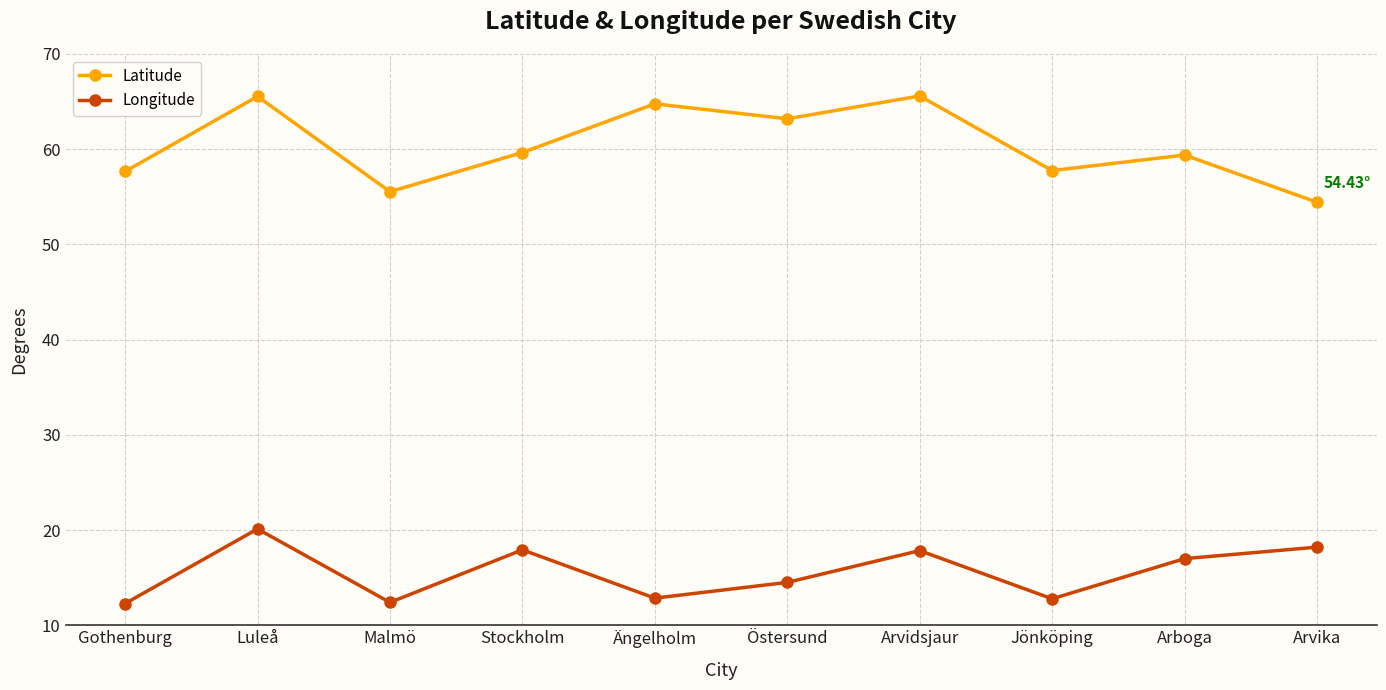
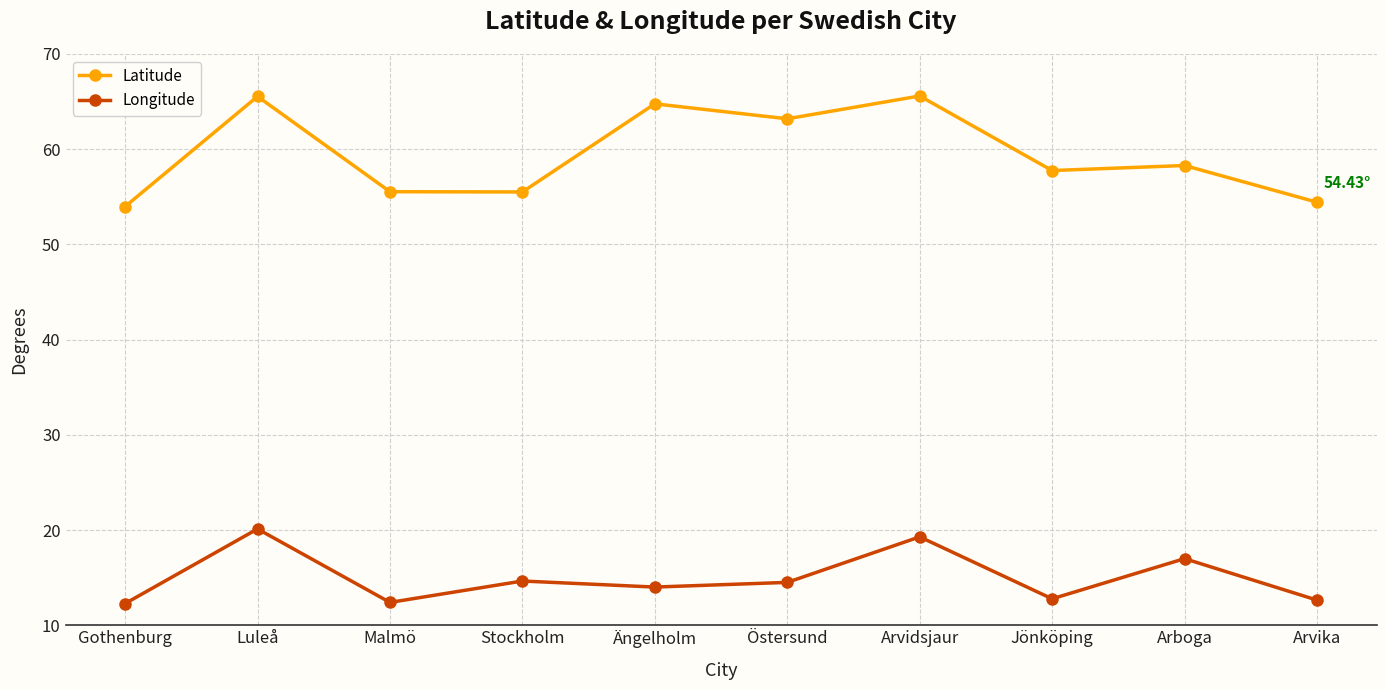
Latitude, Gothenburg: 58 -> 54
Latitude, Stockholm: 60 -> 56
Longitude, Stockholm: 18 -> 15
Longitude, Ängelholm: 13 -> 14
Longitude, Arvidsjaur: 18 -> 19
Latitude, Arboga: 59 -> 58
Longitude, Arvika: 18 -> 13
